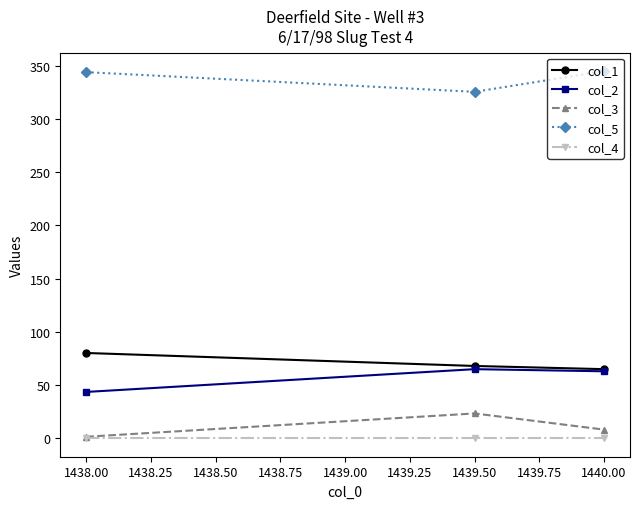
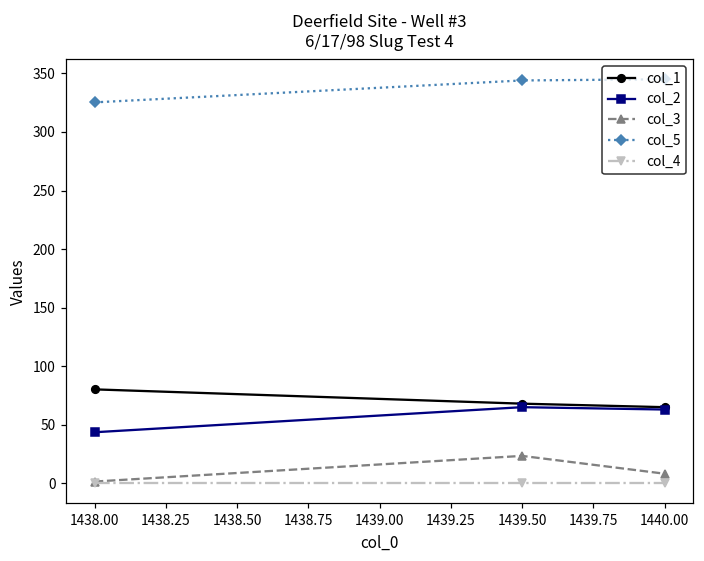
col_5, 1438.00: 344 -> 325
col_5, 1439.50: 326 -> 344
